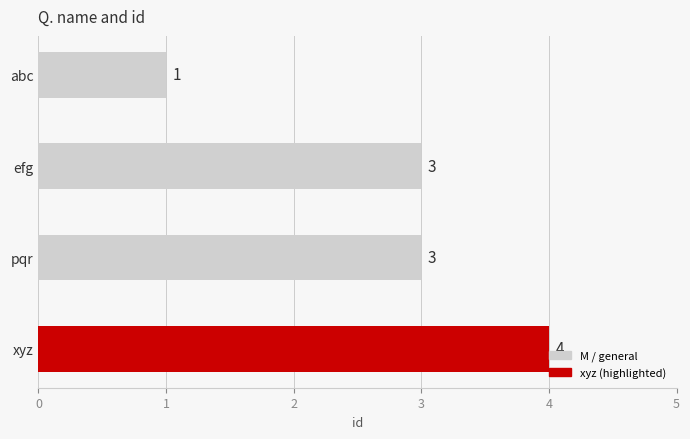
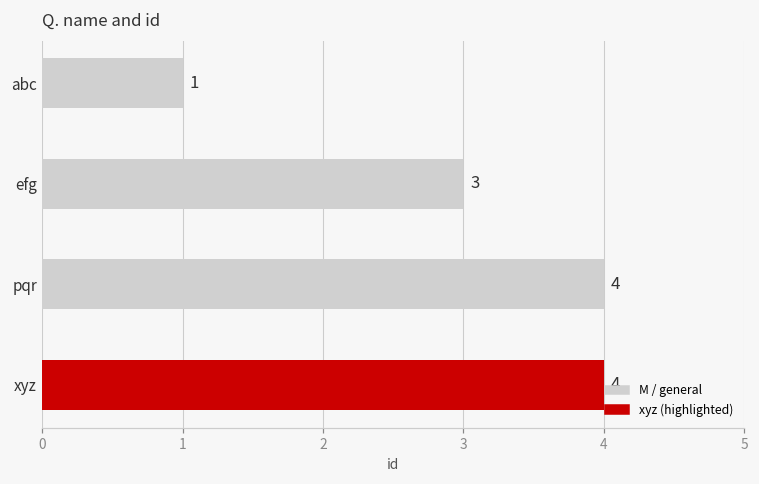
pqr: 3 -> 4
